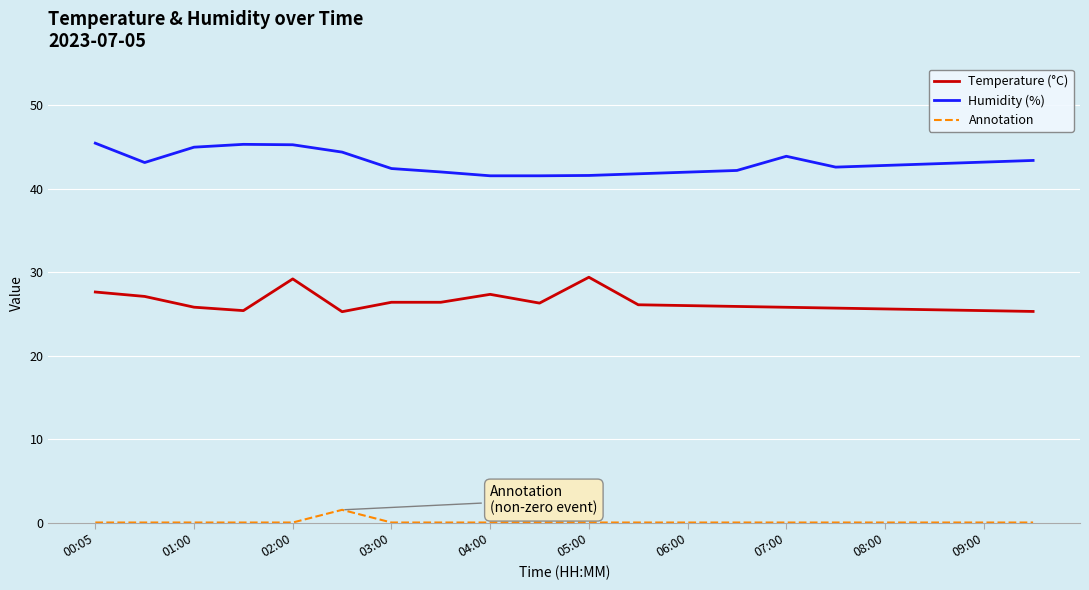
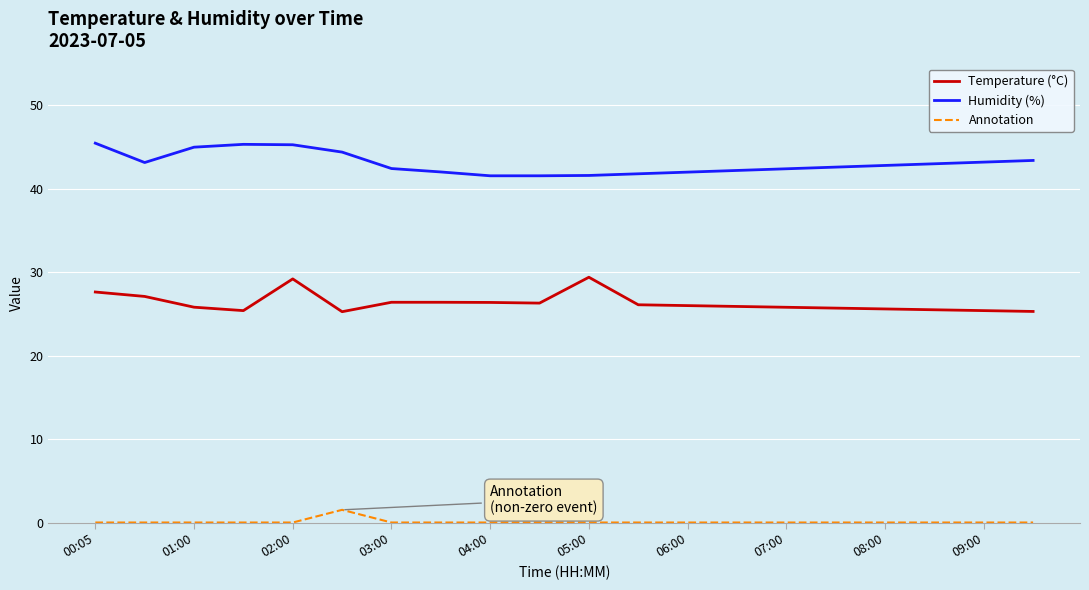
Temperature (°C), 04:00: 27 -> 26
Humidity (%), 07:00: 44 -> 42
